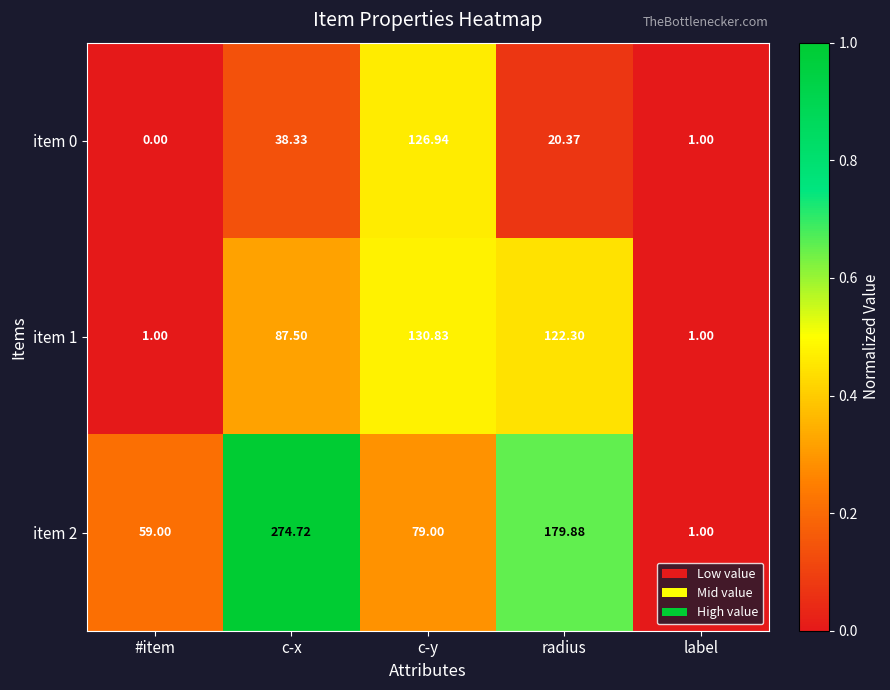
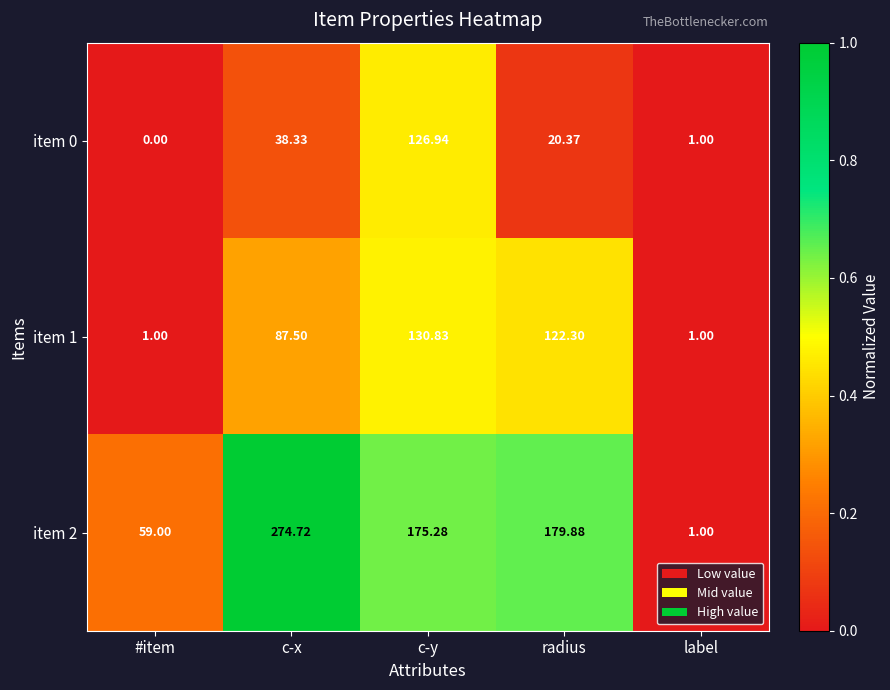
item 2, c-y: 79.00 -> 175.28
